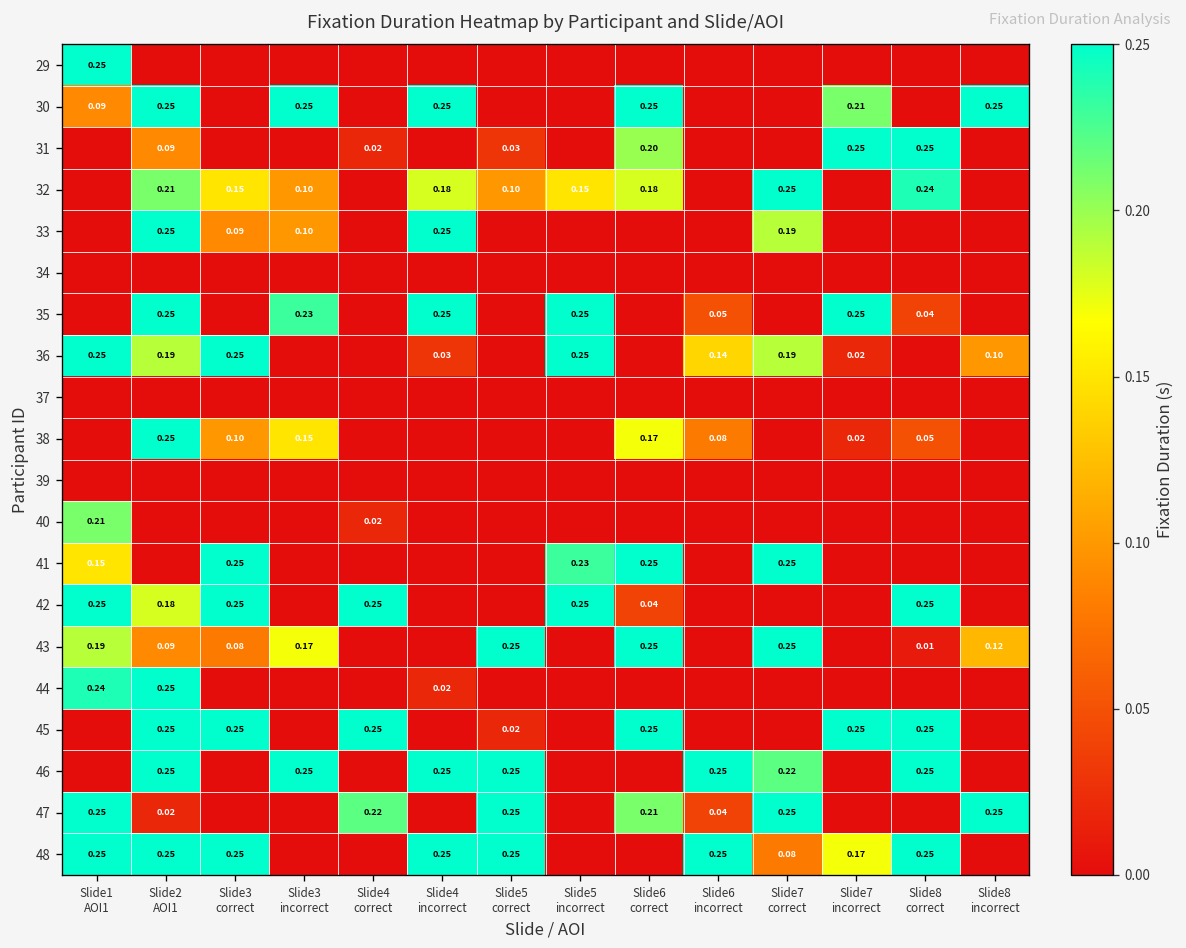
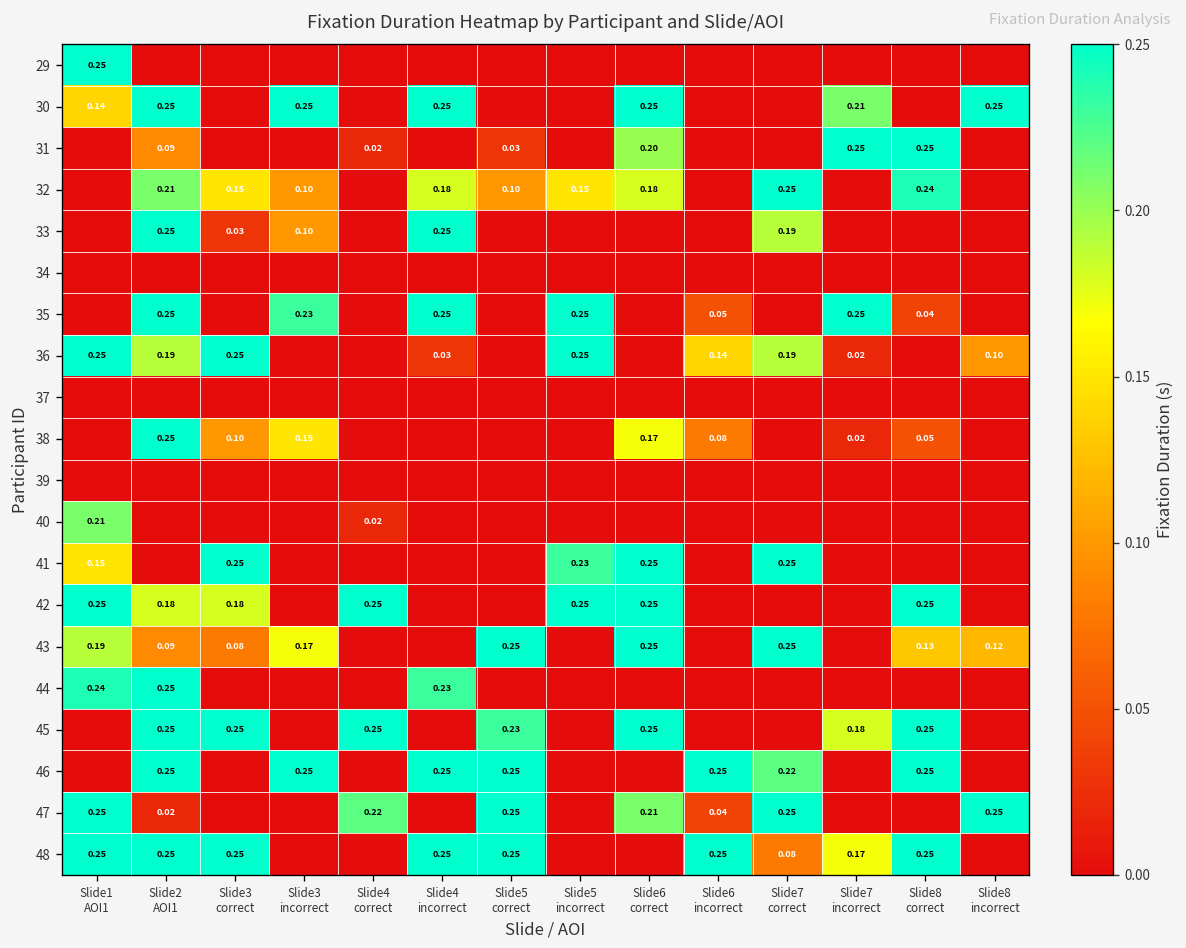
30, Slide1 AOI1: 0.09 -> 0.14
33, Slide3 correct: 0.09 -> 0.03
42, Slide3 correct: 0.25 -> 0.18
42, Slide6 correct: 0.04 -> 0.25
43, Slide8 correct: 0.01 -> 0.13
44, Slide4 incorrect: 0.02 -> 0.23
45, Slide5 correct: 0.02 -> 0.23
45, Slide7 incorrect: 0.25 -> 0.18
